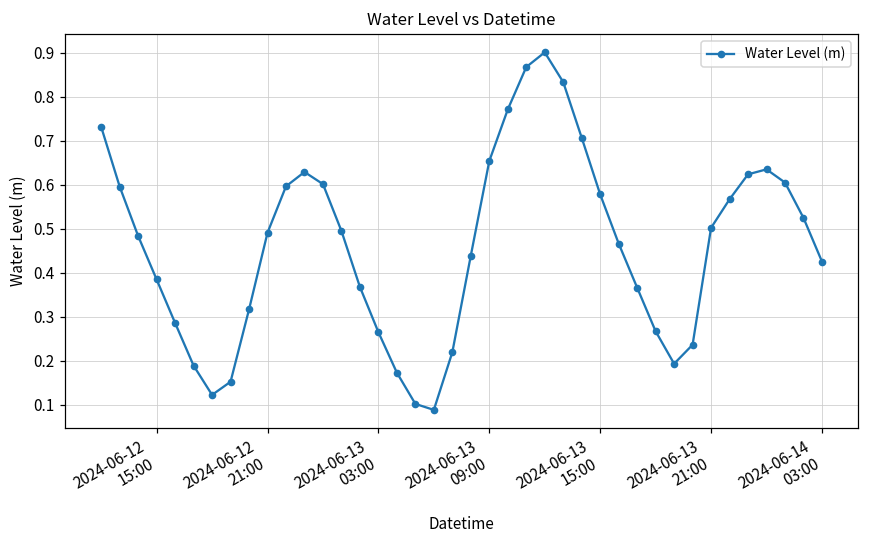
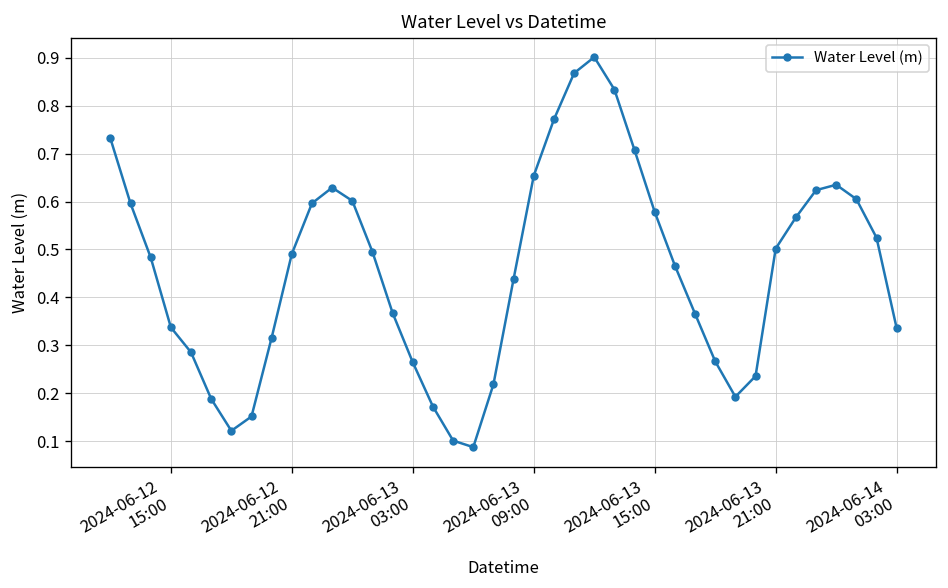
2024-06-12 15:00: 0.38 -> 0.34
2024-06-14 03:00: 0.43 -> 0.34
